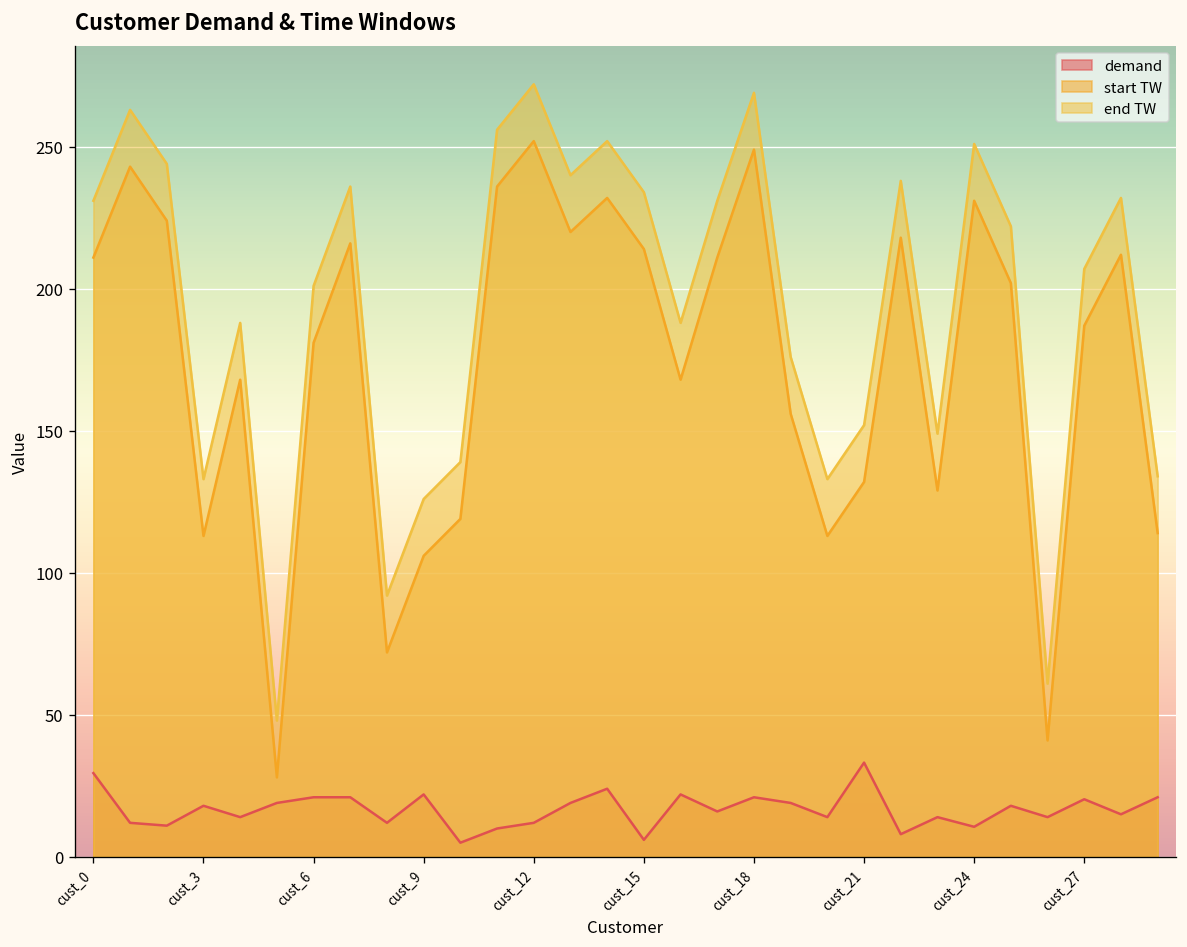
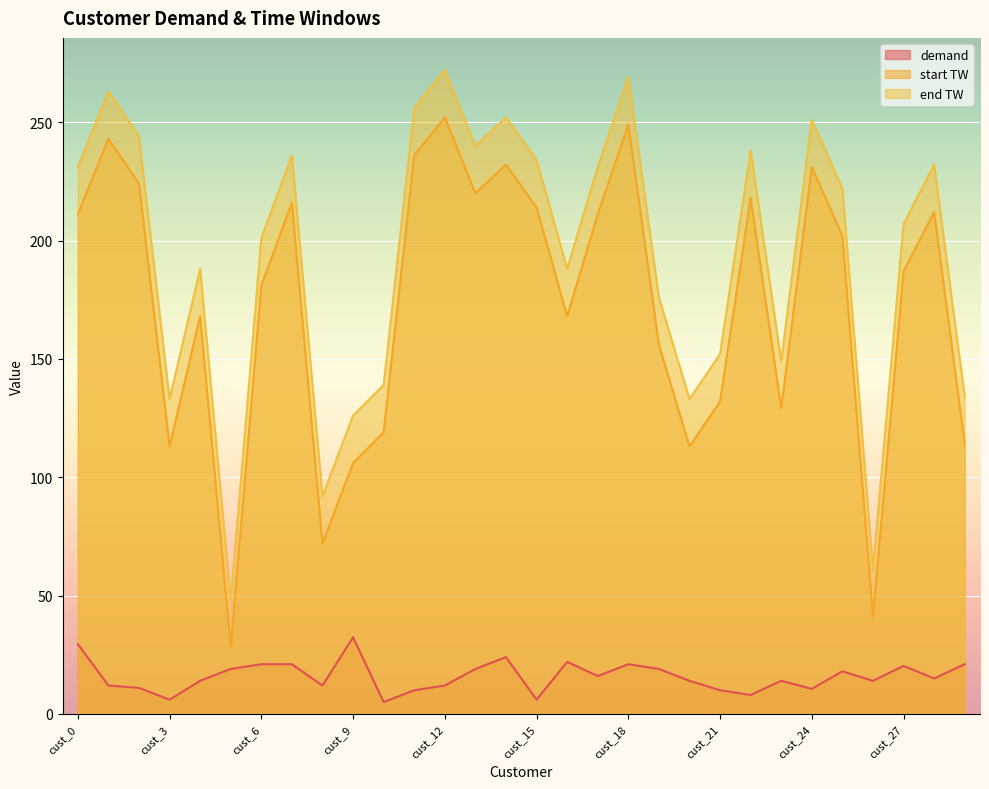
demand, cust_3: 18 -> 6
demand, cust_9: 22 -> 32
demand, cust_21: 33 -> 10
